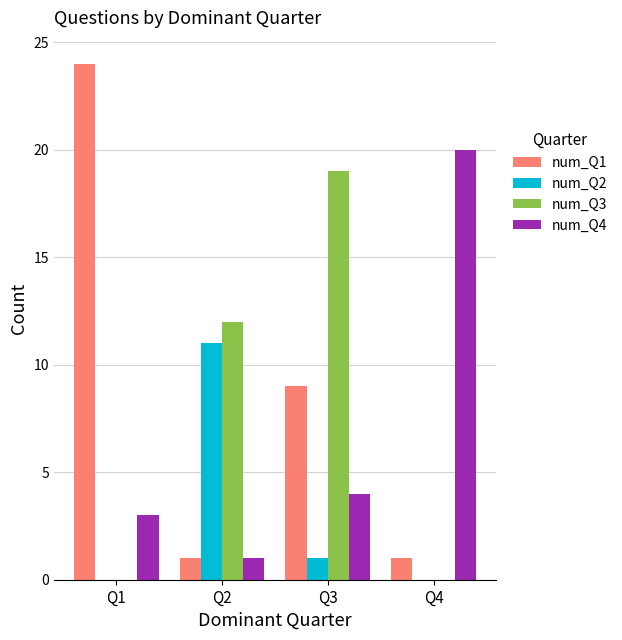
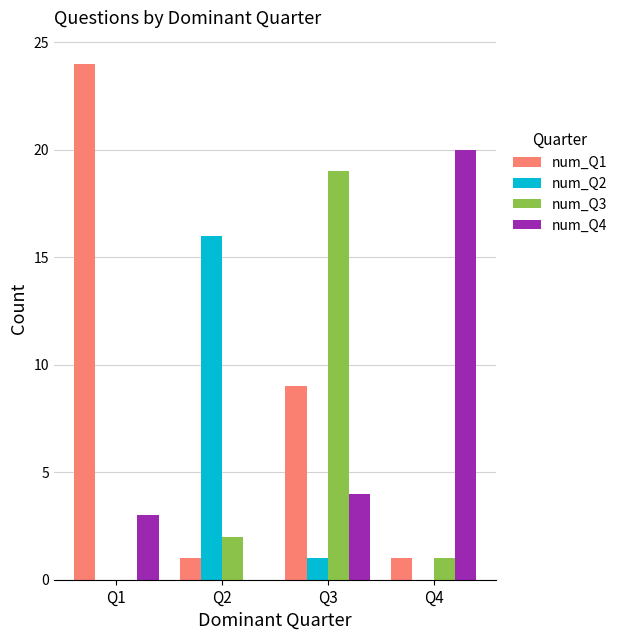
num_Q2, Q2: 11 -> 16
num_Q3, Q2: 12 -> 2
num_Q4, Q2: 1 -> 0
num_Q3, Q4: 0 -> 1
